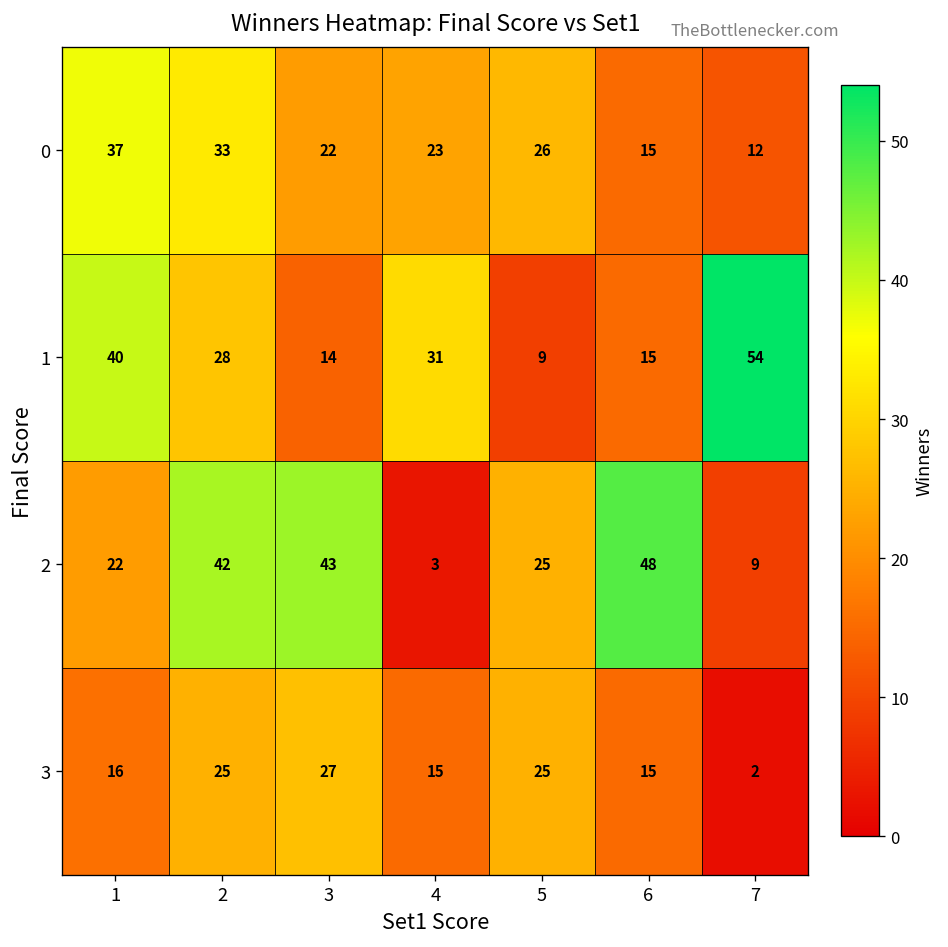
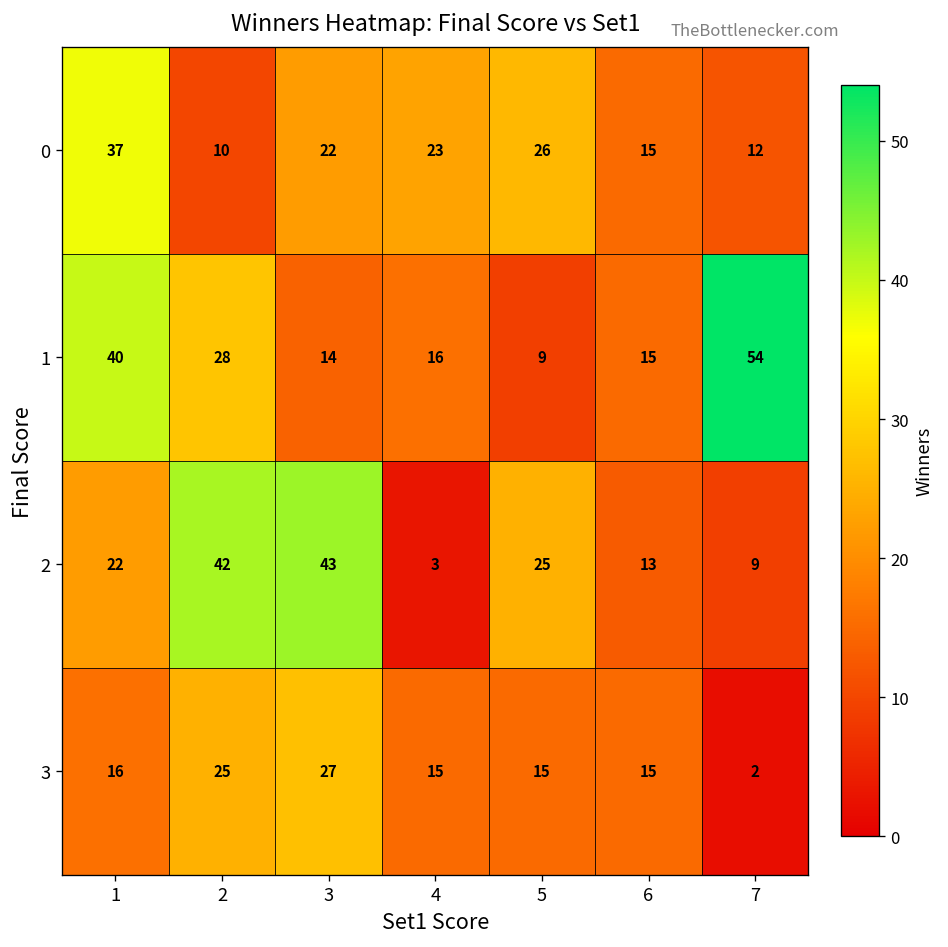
0, 2: 33 -> 10
1, 4: 31 -> 16
2, 6: 48 -> 13
3, 5: 25 -> 15
